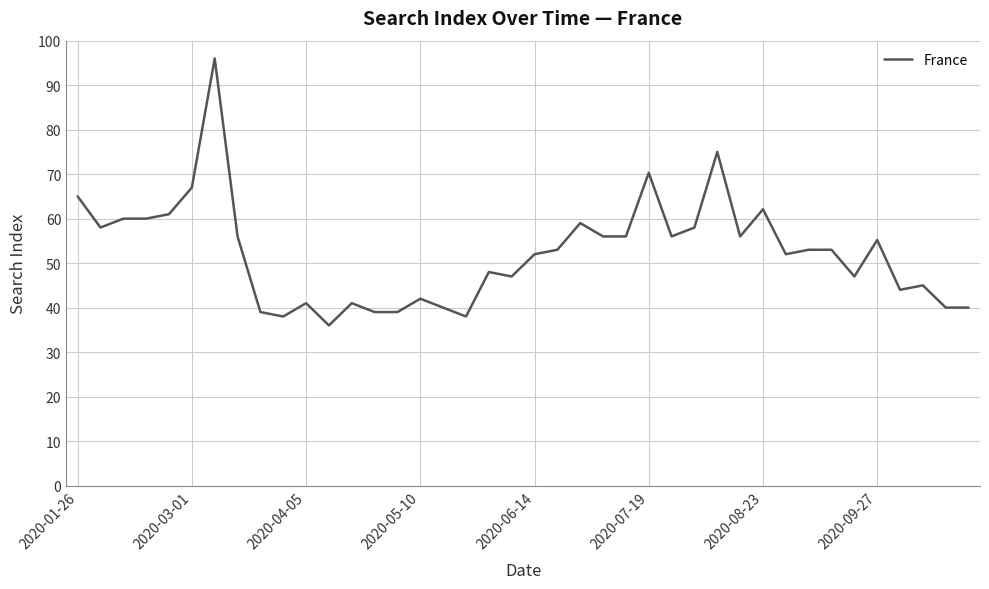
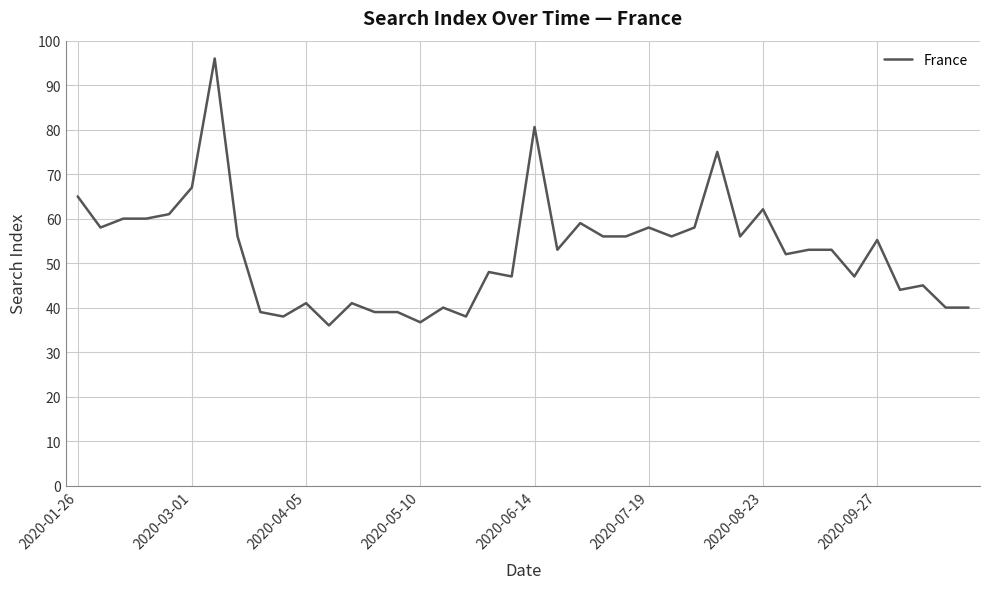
2020-05-10: 42 -> 37
2020-06-14: 52 -> 81
2020-07-19: 70 -> 58
